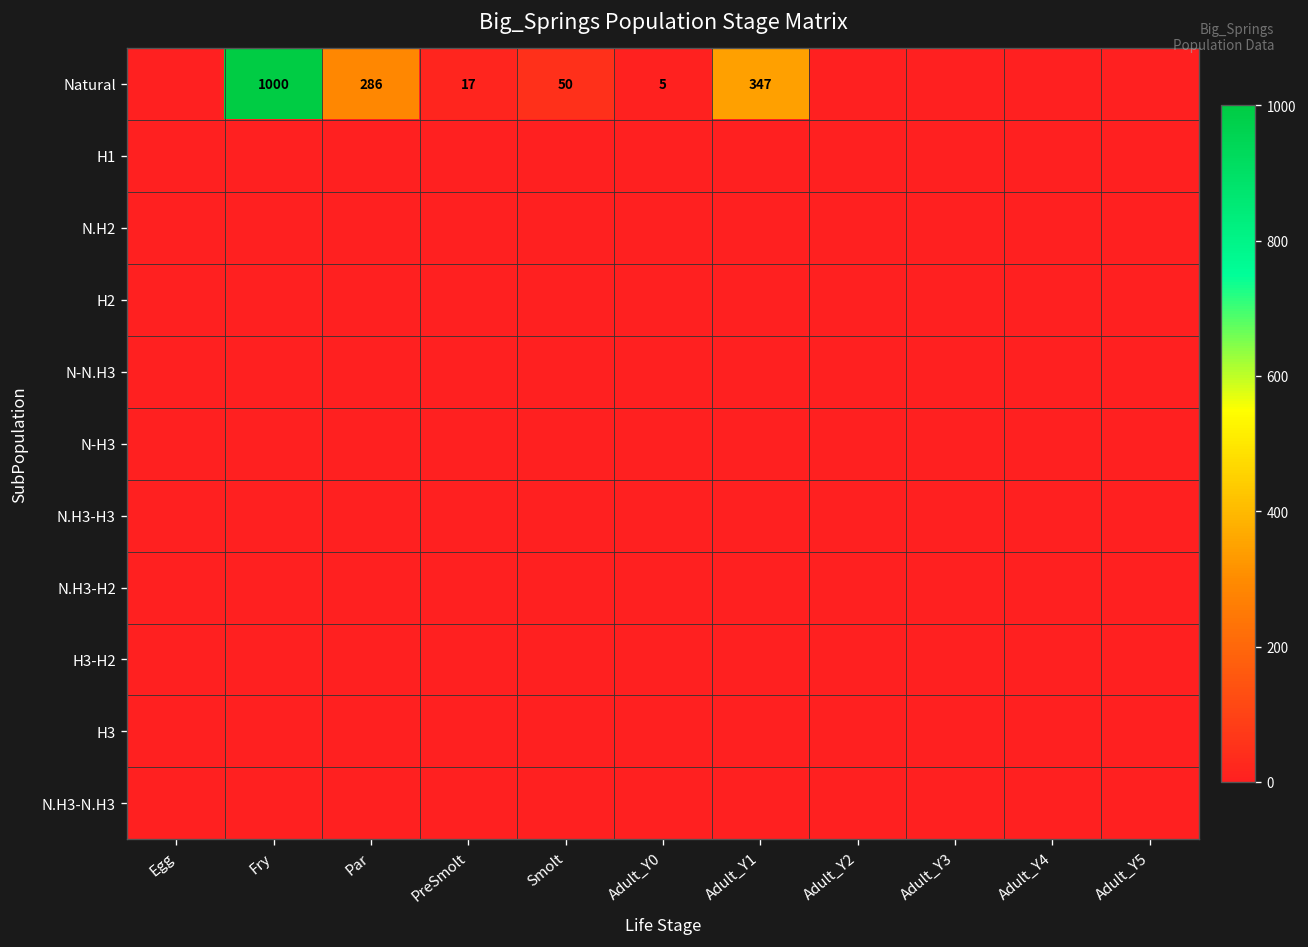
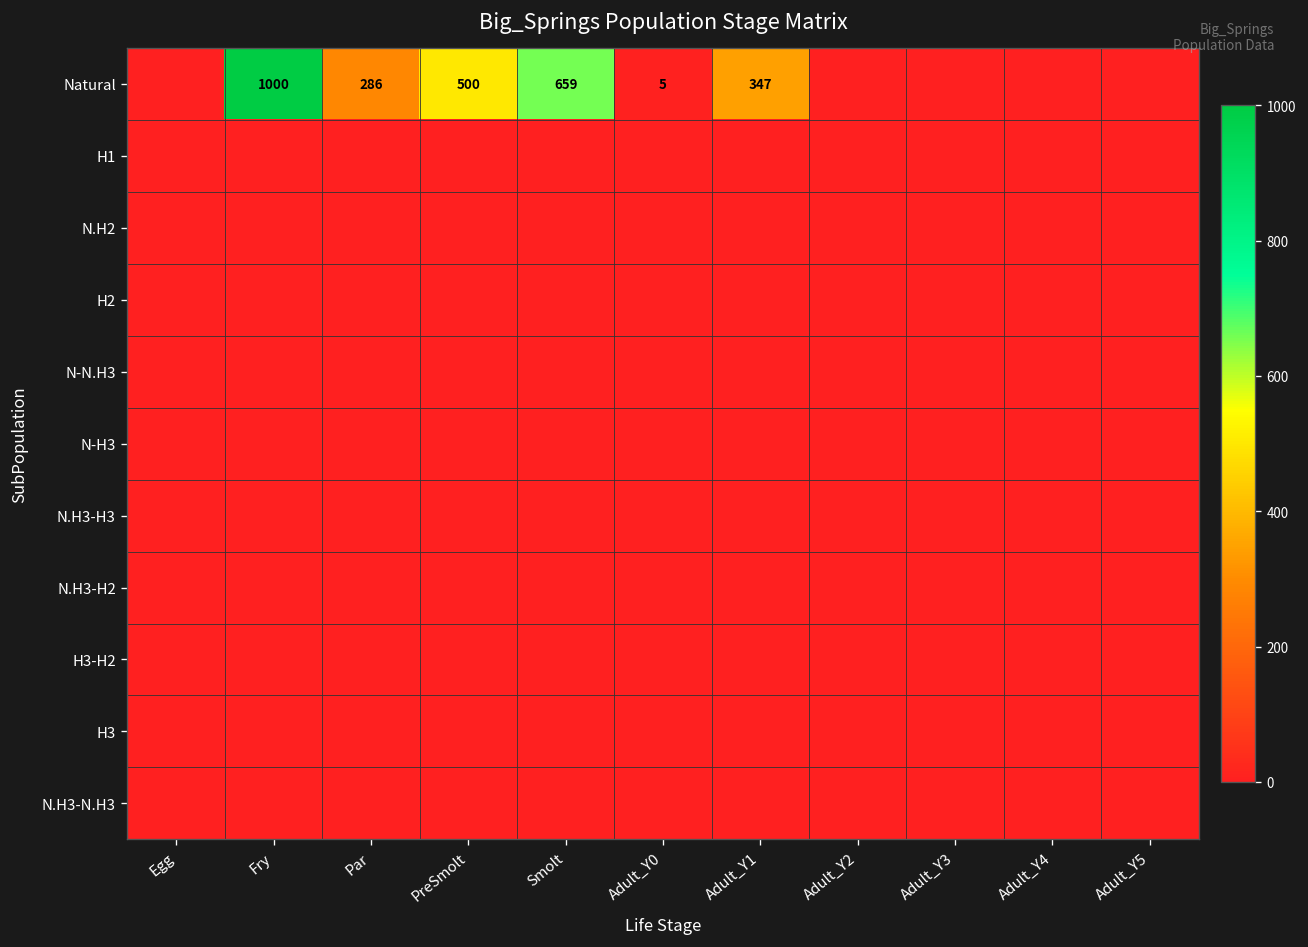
Natural, PreSmolt: 17 -> 500
Natural, Smolt: 50 -> 659
